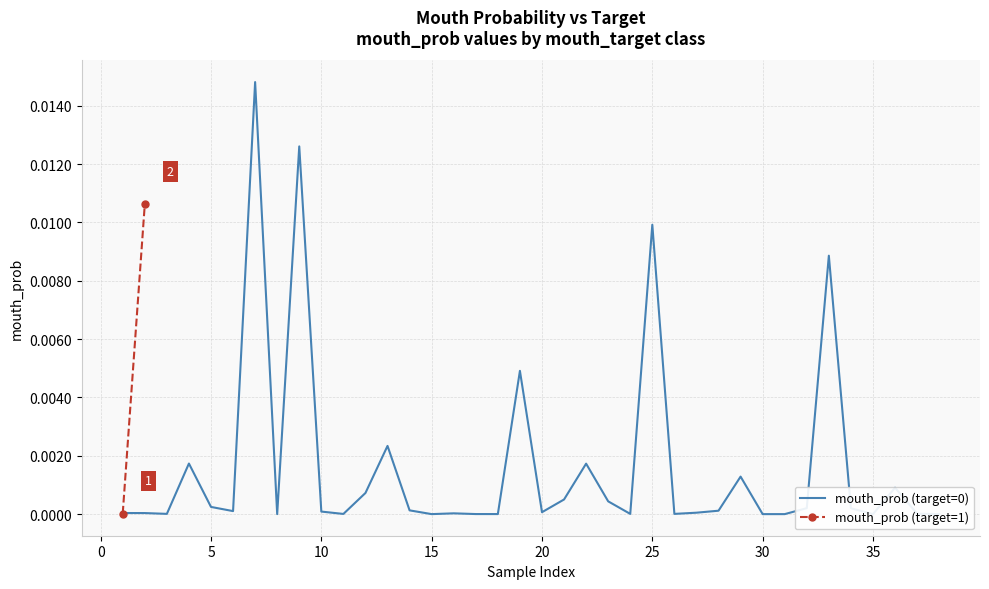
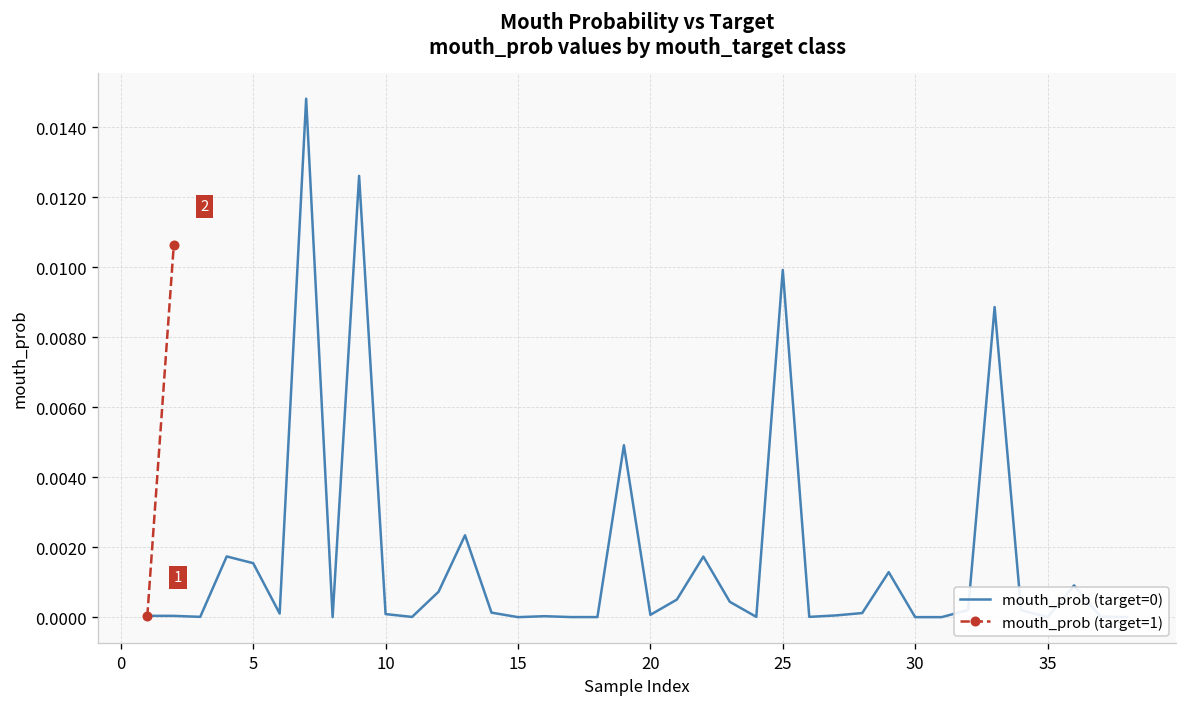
mouth_prob (target=0), 5: 0.0002 -> 0.0015
